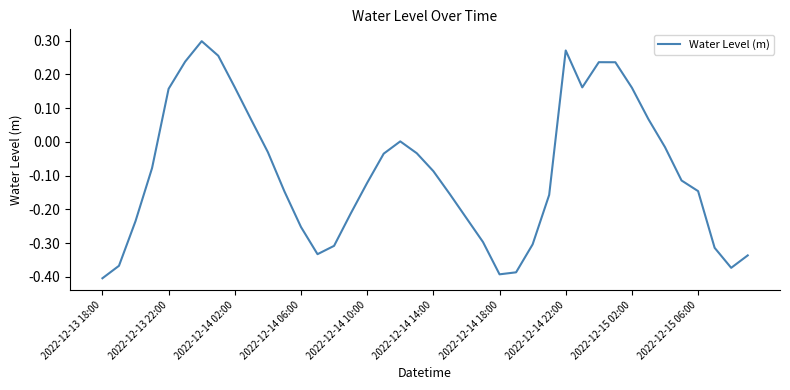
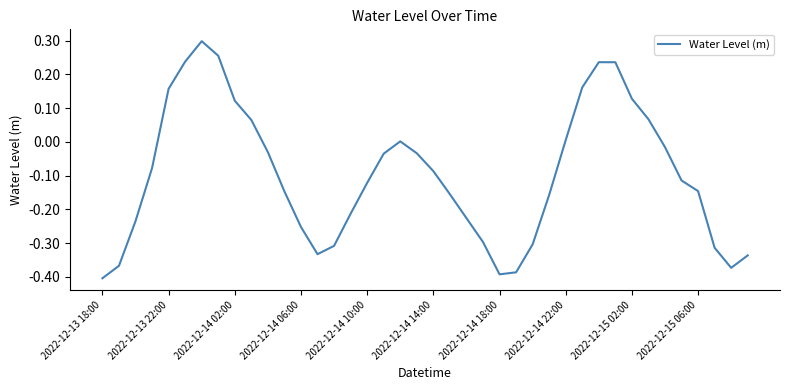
2022-12-14 02:00: 0.16 -> 0.12
2022-12-14 22:00: 0.27 -> 0.01
2022-12-15 02:00: 0.16 -> 0.13
